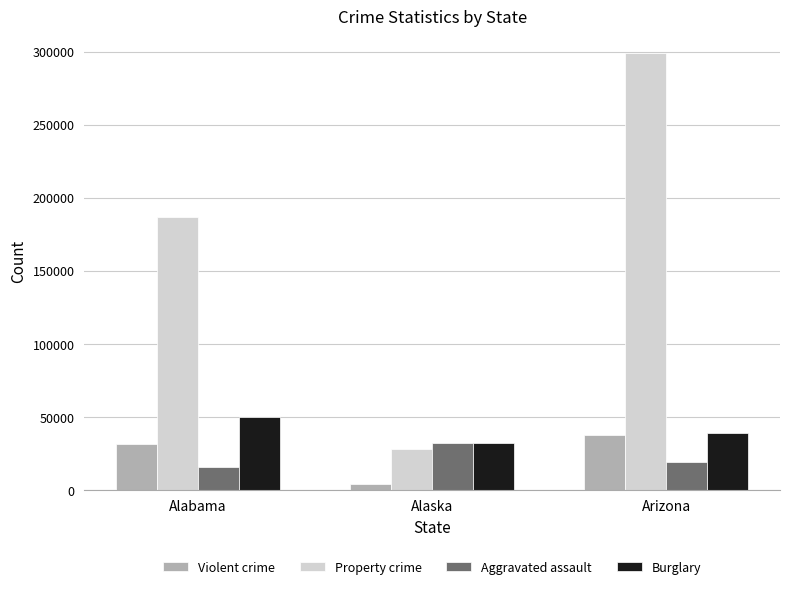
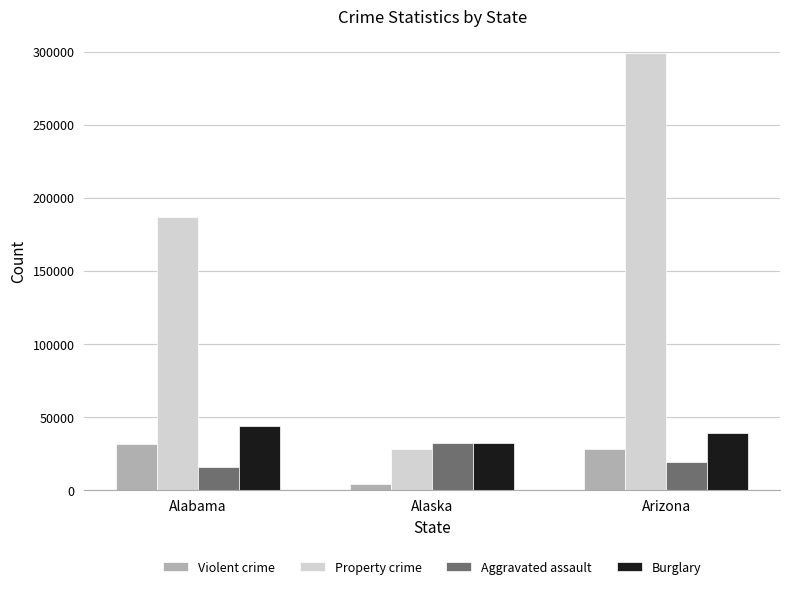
Burglary, Alabama: 50000 -> 44000
Violent crime, Arizona: 38000 -> 28000
